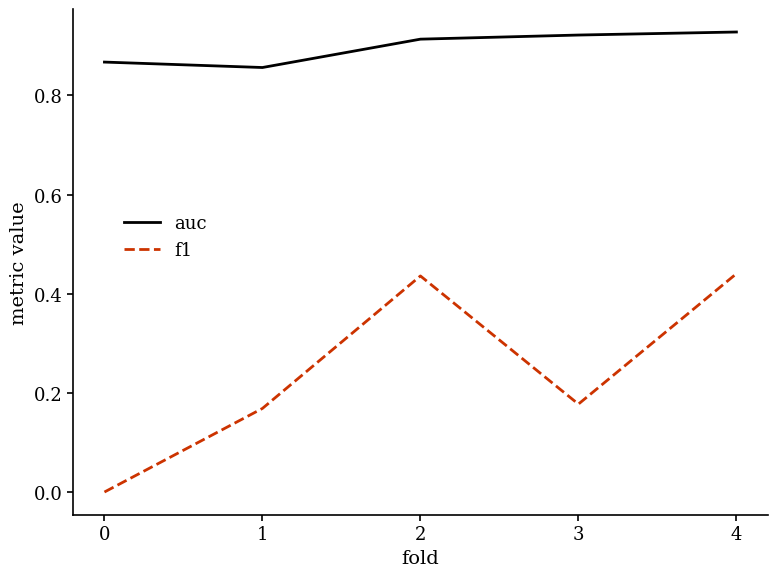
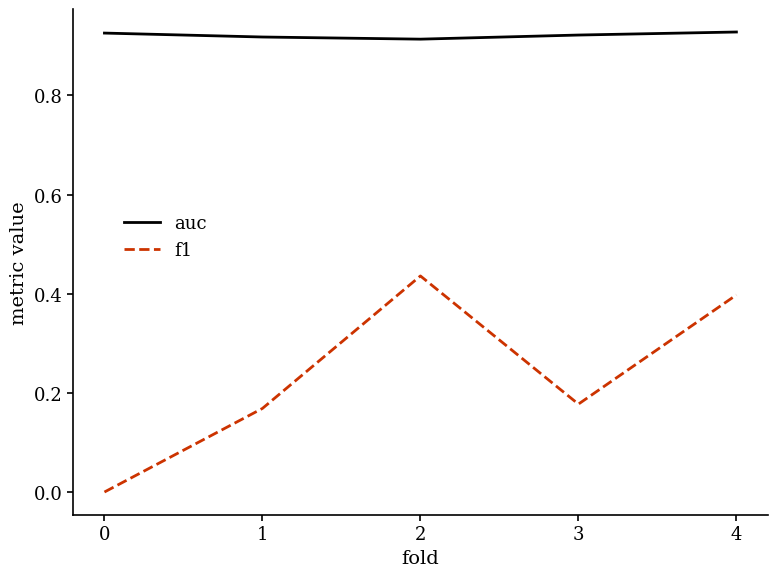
auc, 0: 0.87 -> 0.93
auc, 1: 0.86 -> 0.92
f1, 4: 0.44 -> 0.40
